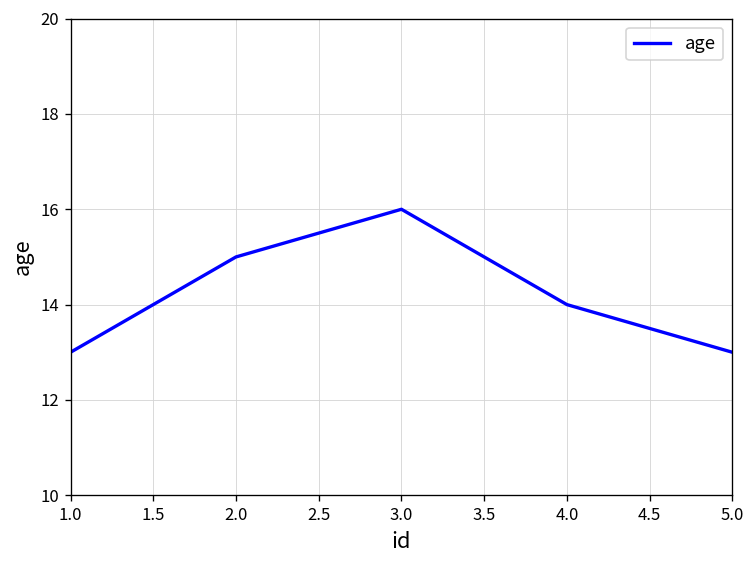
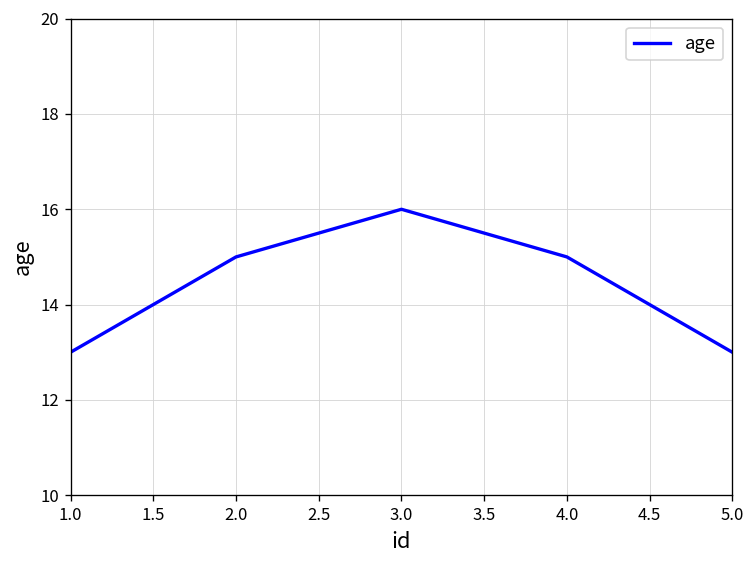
4.0: 14 -> 15
